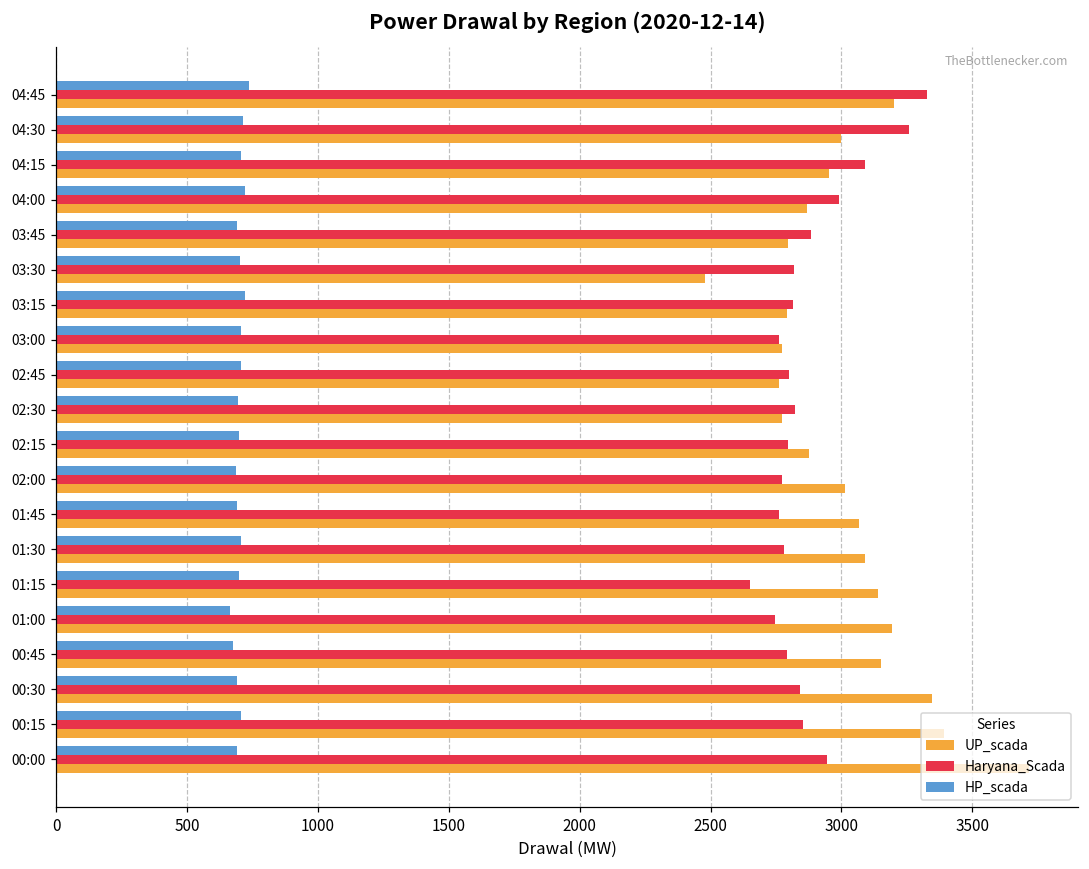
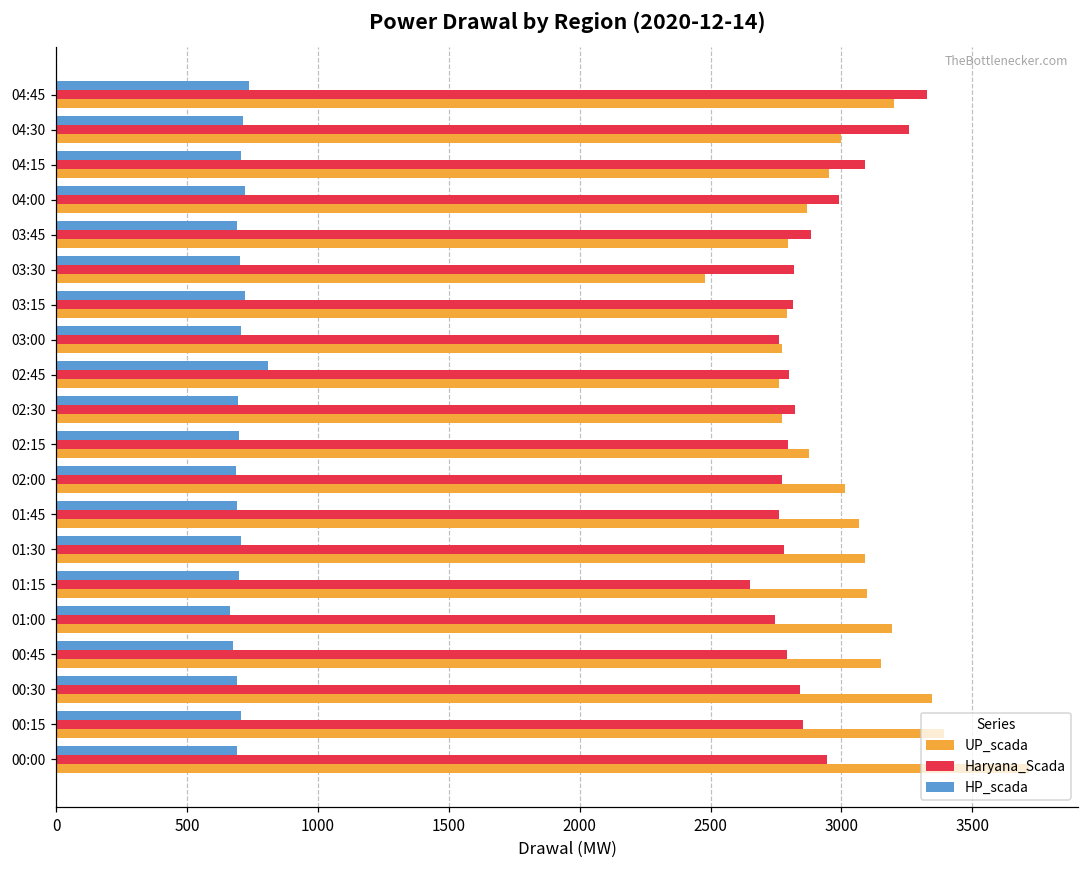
HP_scada, 02:45: 710 -> 810
UP_scada, 01:15: 3140 -> 3100
